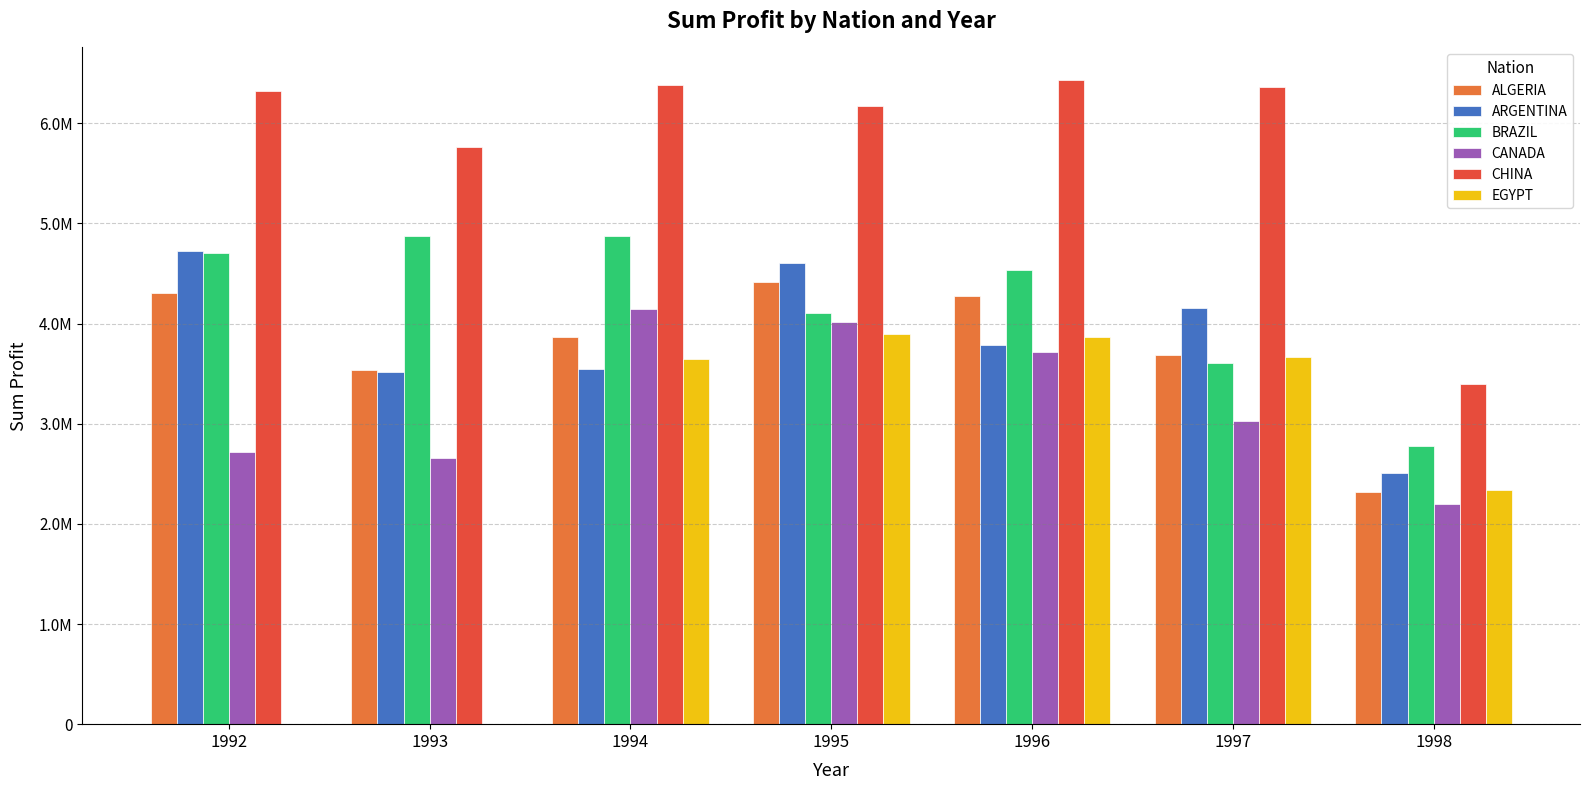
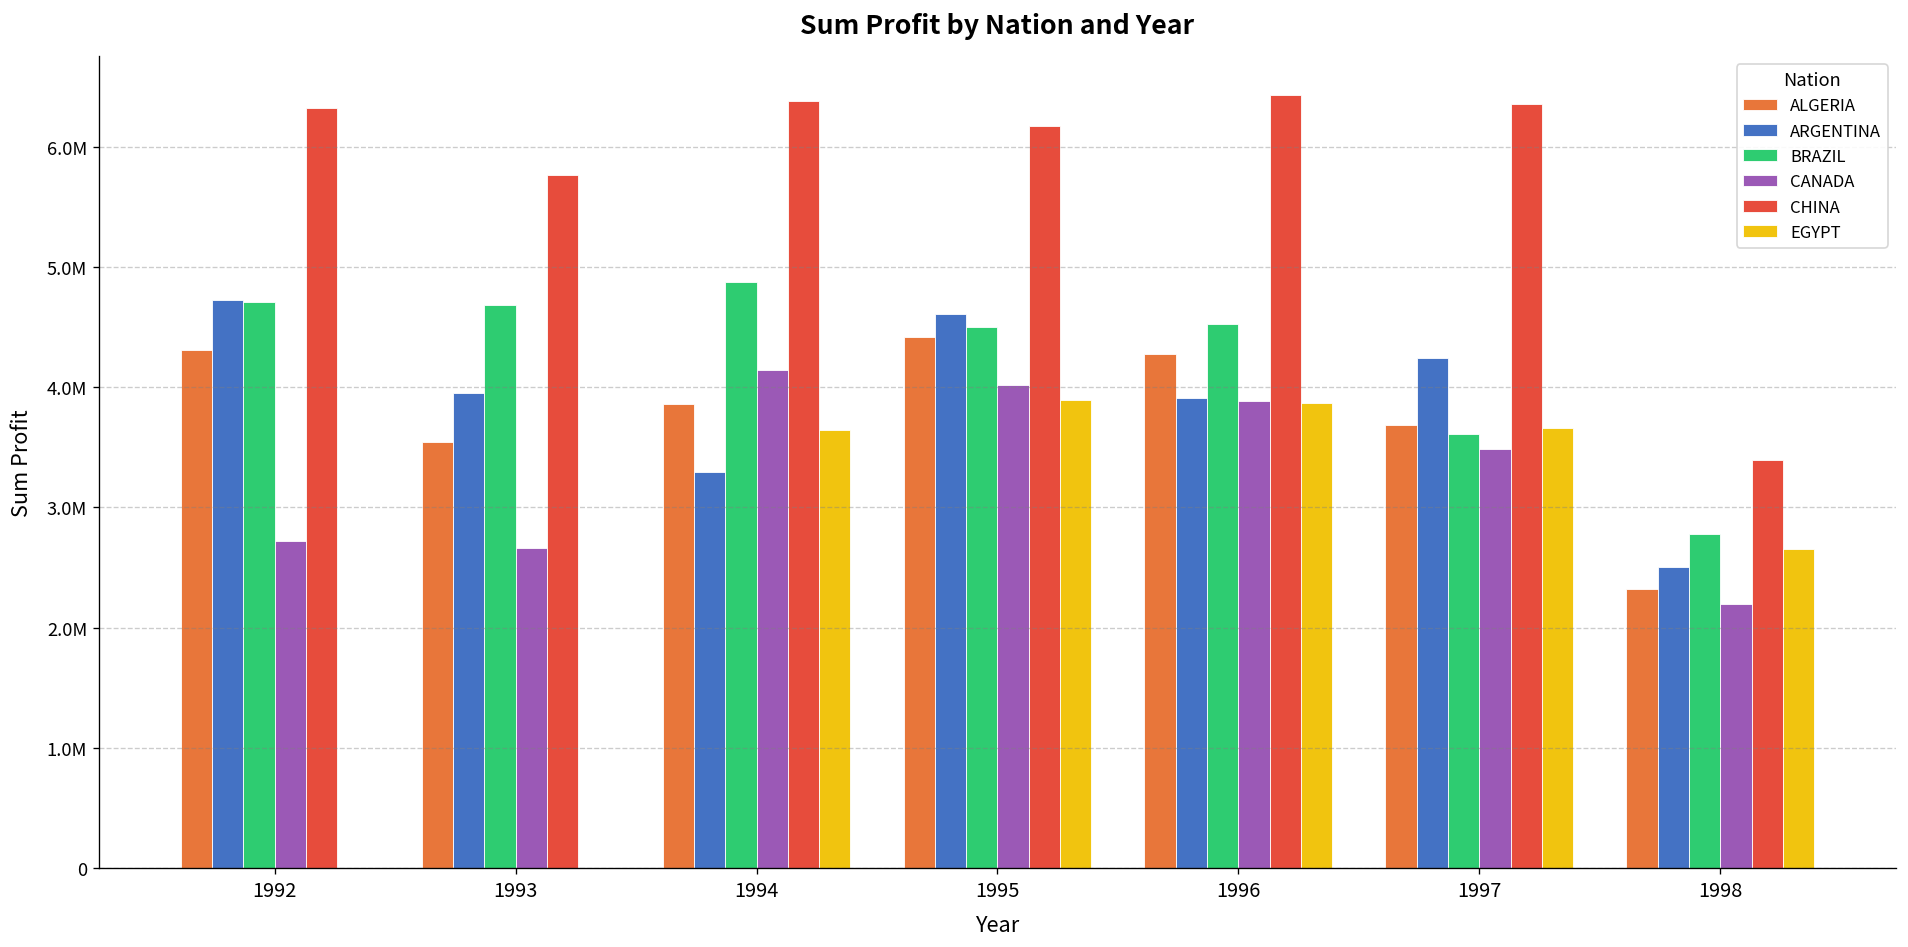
ARGENTINA, 1993: 3520000 -> 3950000
BRAZIL, 1993: 4880000 -> 4690000
ARGENTINA, 1994: 3540000 -> 3300000
BRAZIL, 1995: 4100000 -> 4500000
ARGENTINA, 1996: 3780000 -> 3910000
CANADA, 1996: 3710000 -> 3890000
ARGENTINA, 1997: 4160000 -> 4240000
CANADA, 1997: 3030000 -> 3480000
EGYPT, 1998: 2330000 -> 2650000
